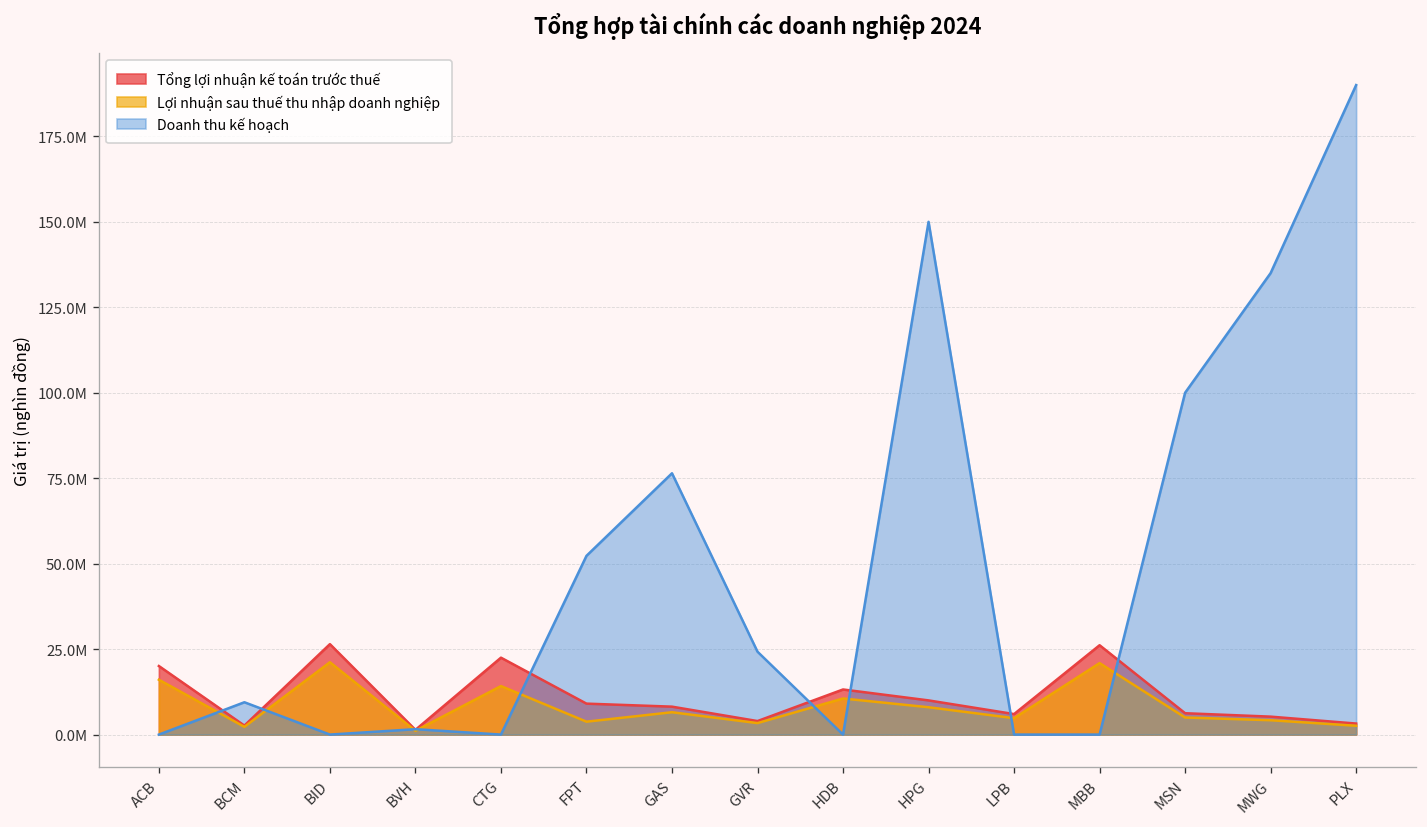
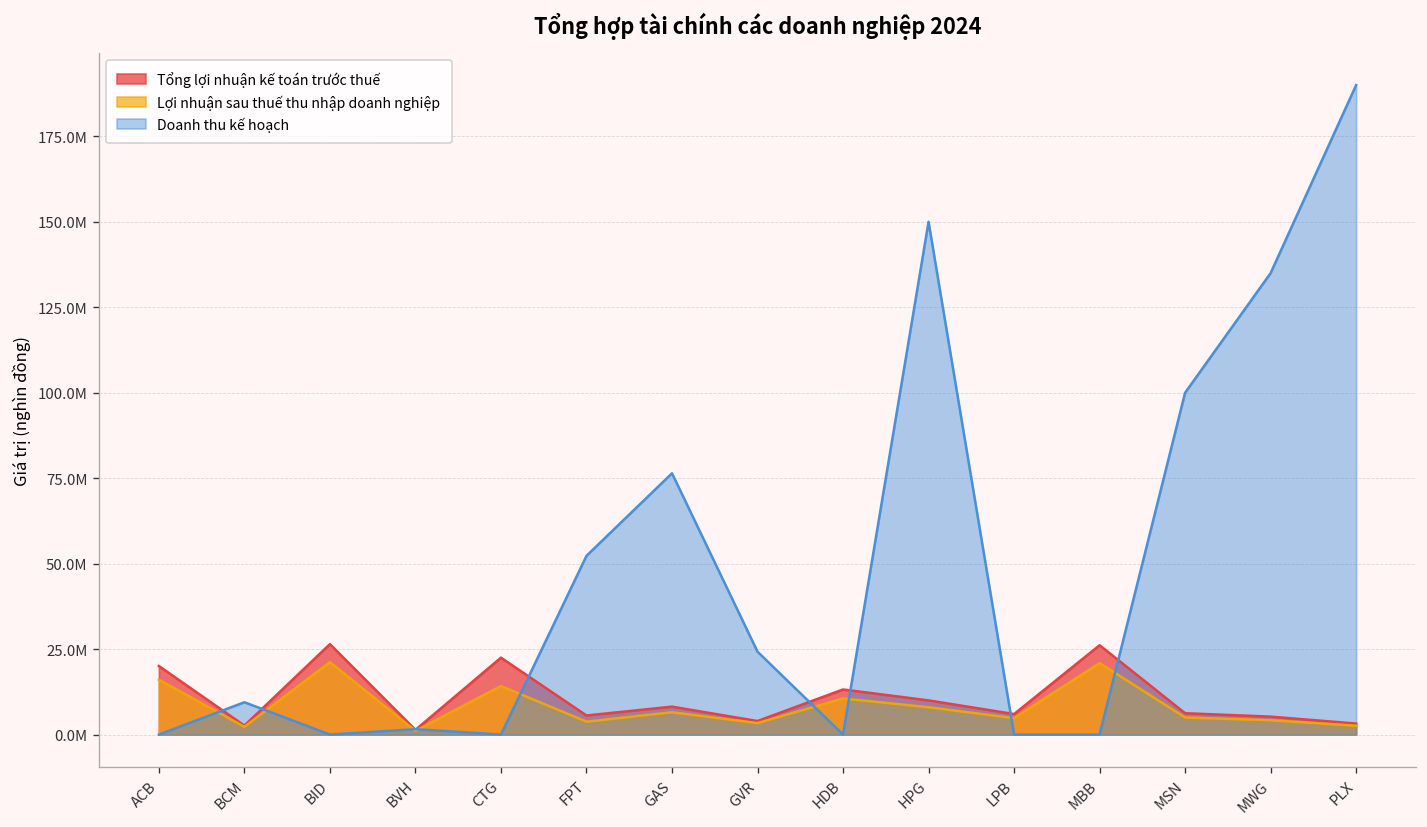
Tổng lợi nhuận kế toán trước thuế, FPT: 9000000 -> 6000000
